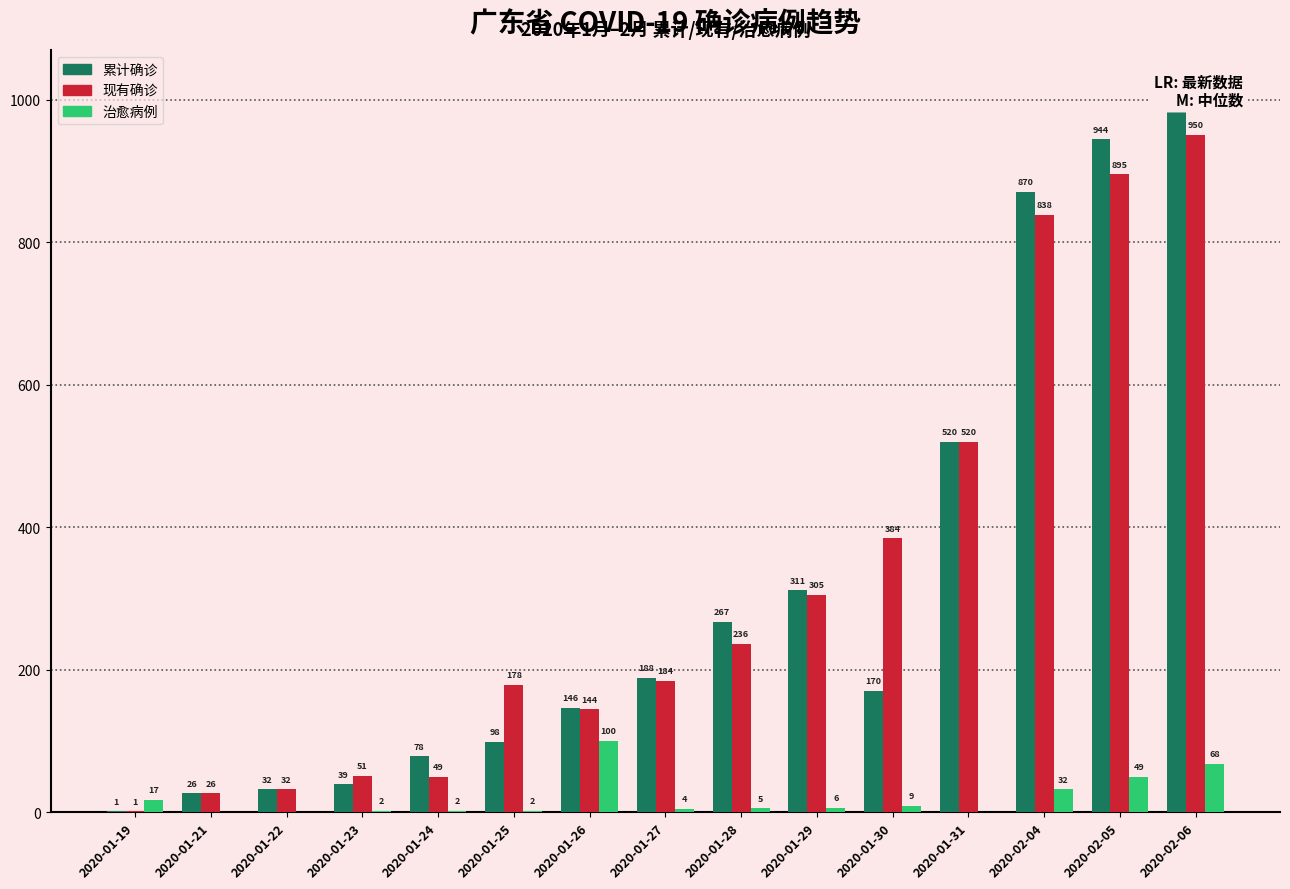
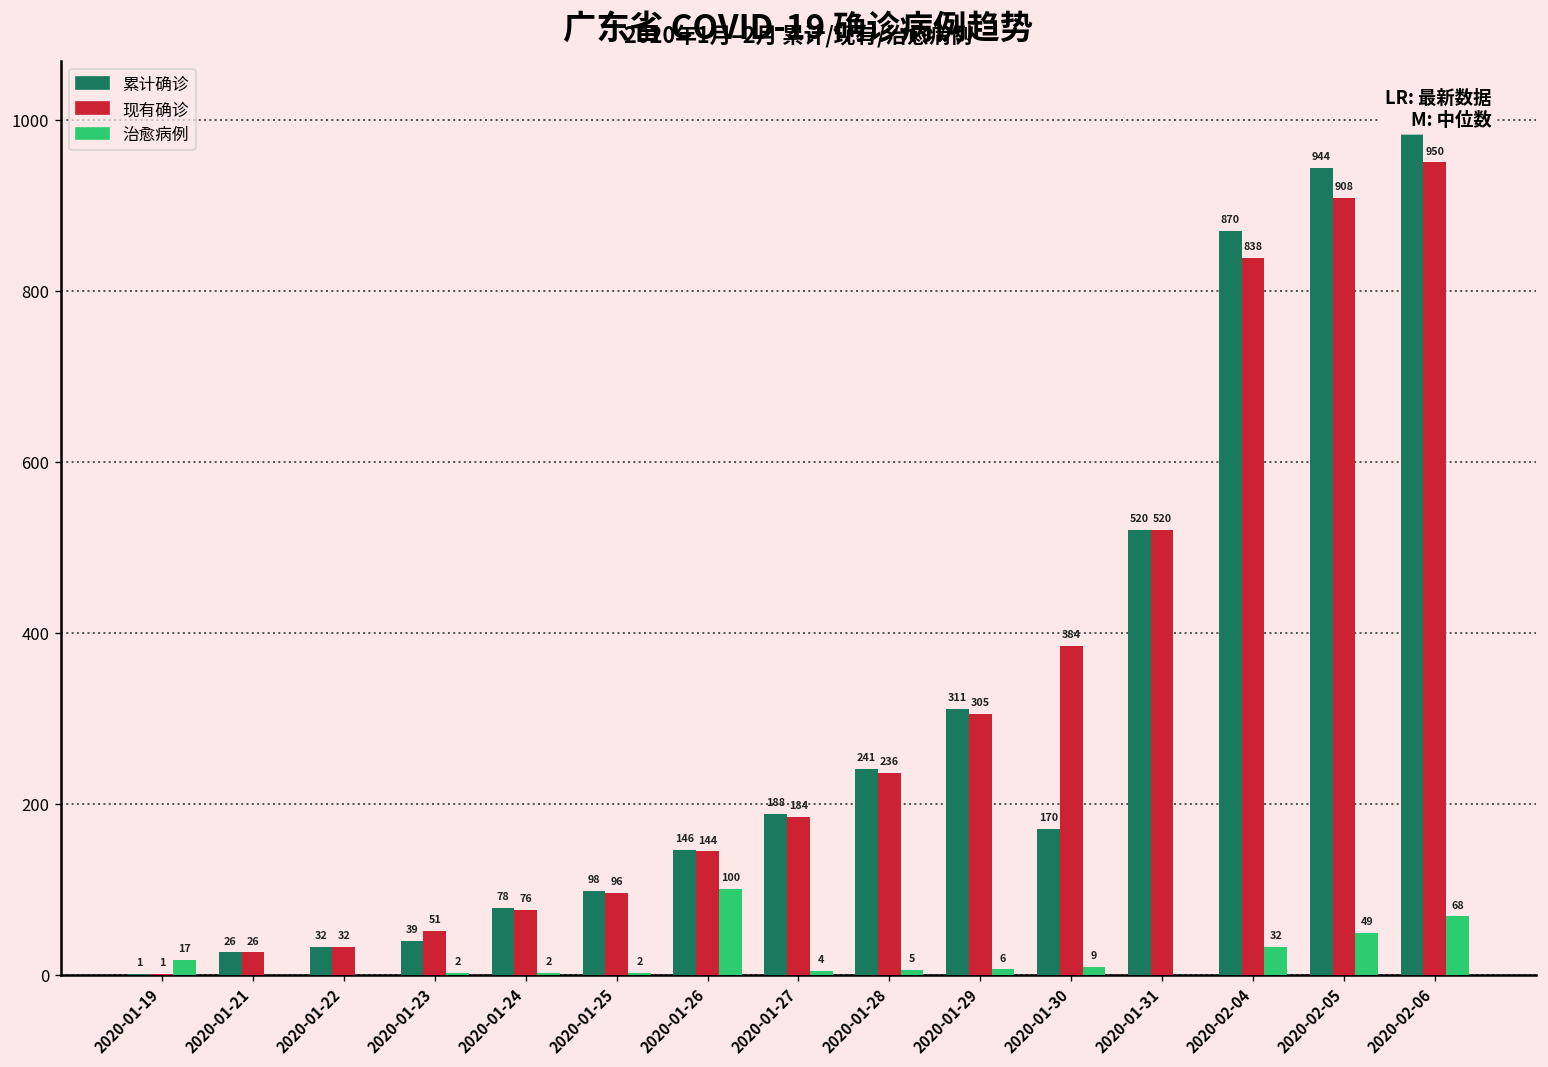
现有确诊, 2020-01-24: 49 -> 76
现有确诊, 2020-01-25: 178 -> 96
累计确诊, 2020-01-28: 267 -> 241
现有确诊, 2020-02-05: 895 -> 908
